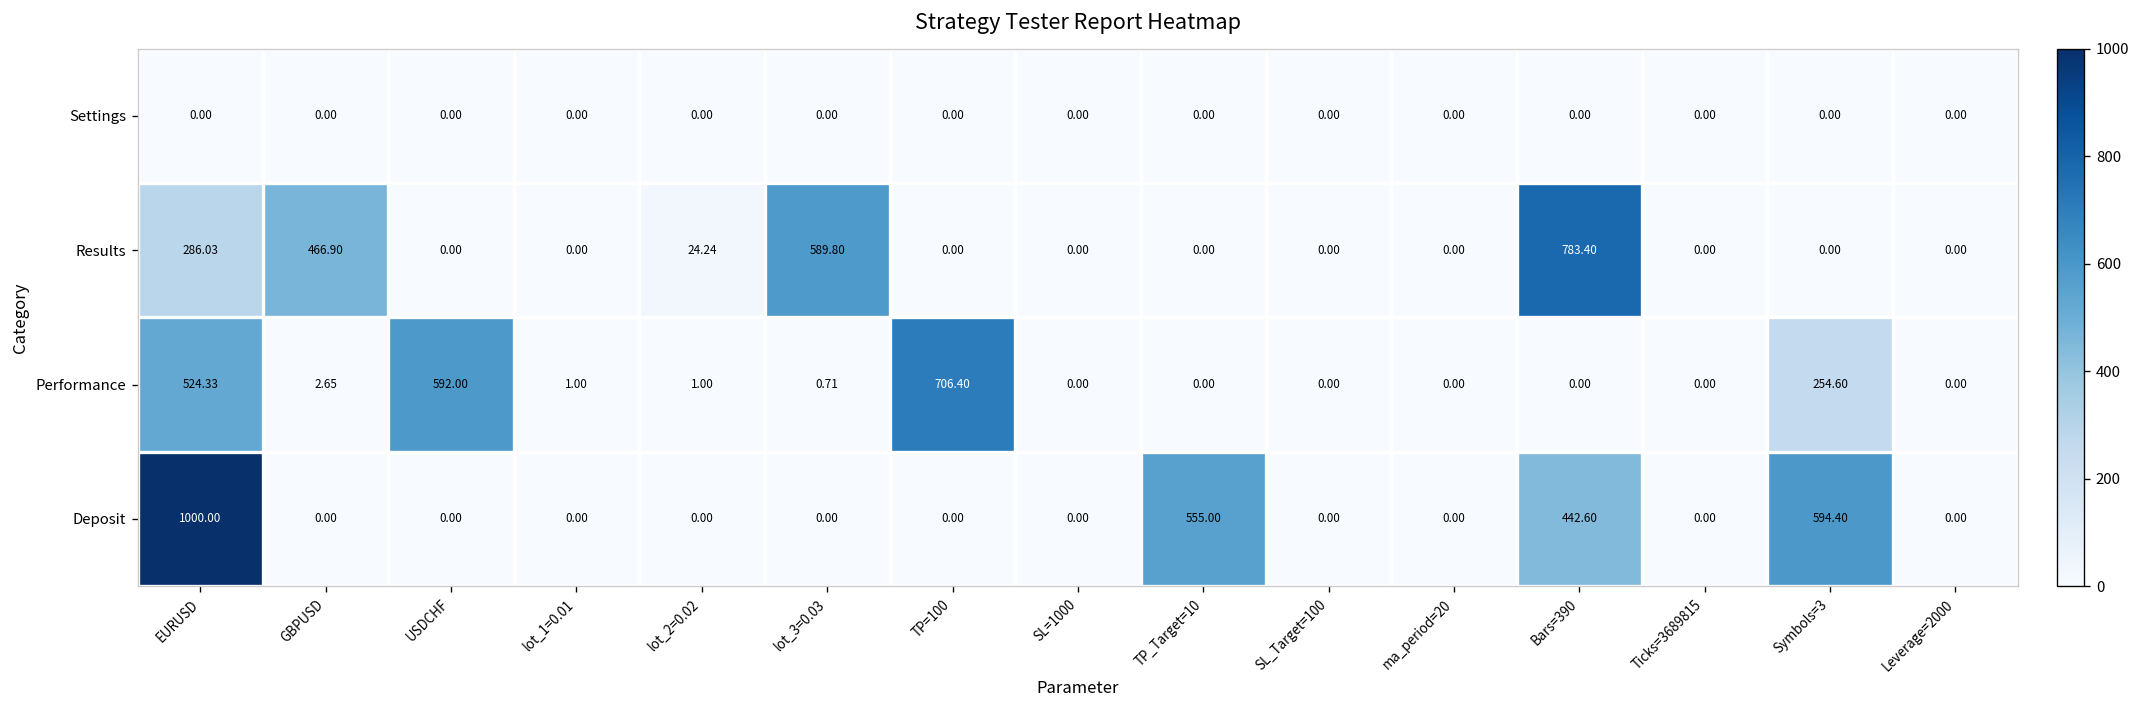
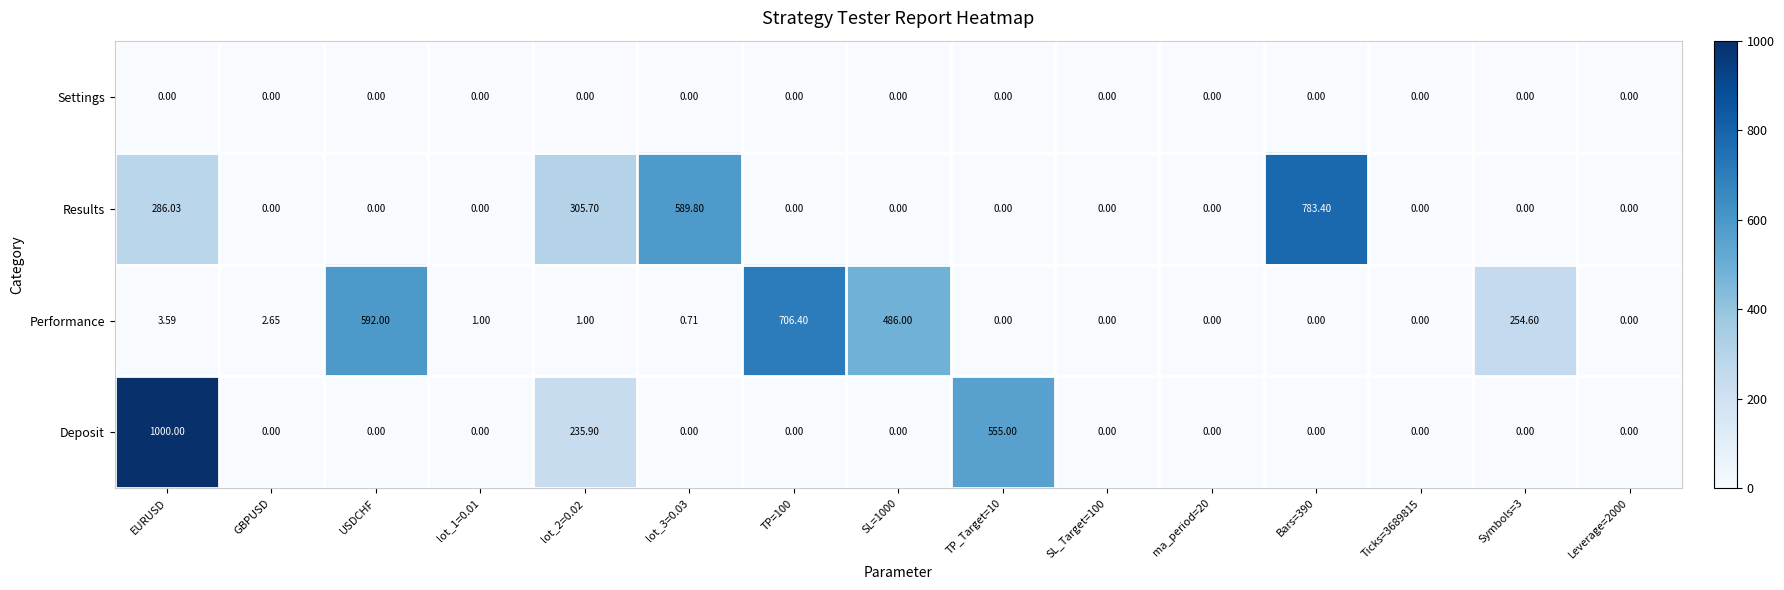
Results, GBPUSD: 466.90 -> 0.00
Results, lot_2=0.02: 24.24 -> 305.70
Performance, EURUSD: 524.33 -> 3.59
Performance, SL=1000: 0.00 -> 486.00
Deposit, lot_2=0.02: 0.00 -> 235.90
Deposit, Bars=390: 442.60 -> 0.00
Deposit, Symbols=3: 594.40 -> 0.00
